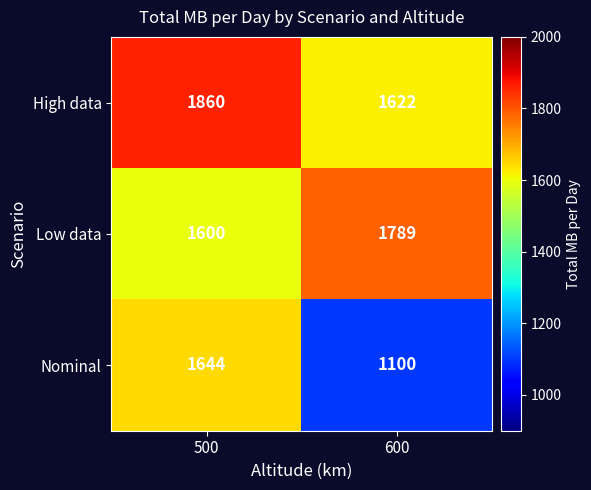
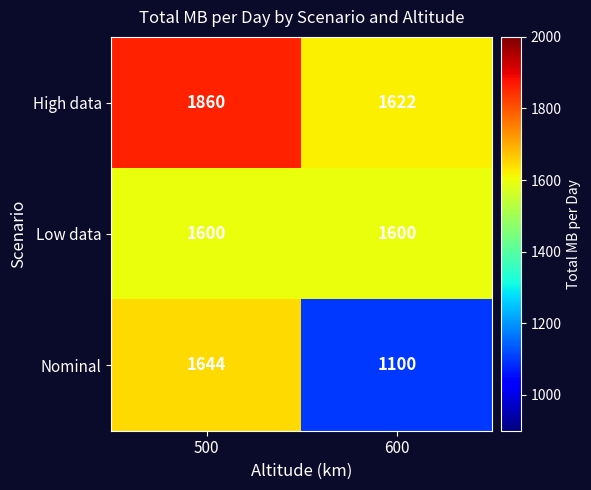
Low data, 600: 1789 -> 1600
